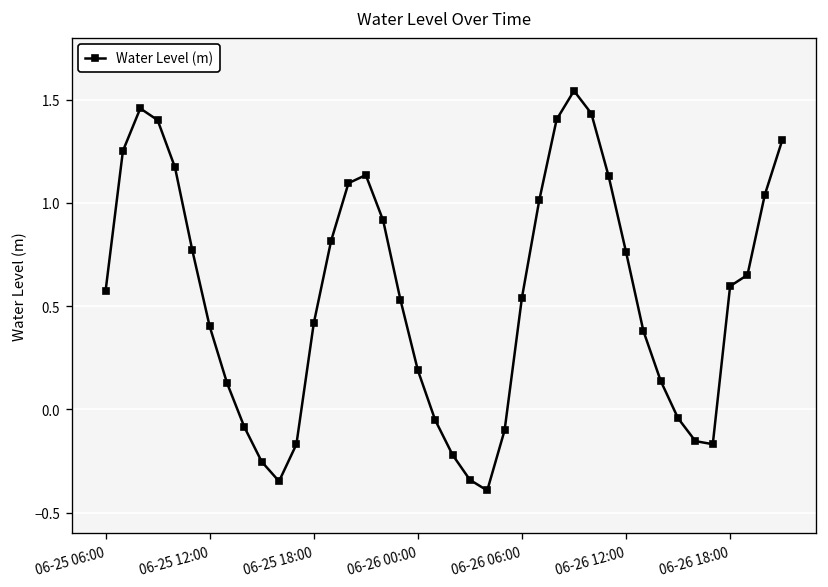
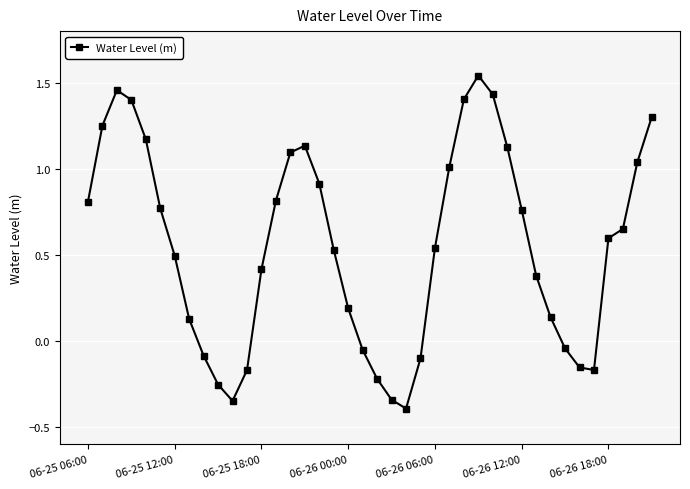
06-25 06:00: 0.57 -> 0.81
06-25 12:00: 0.40 -> 0.50
